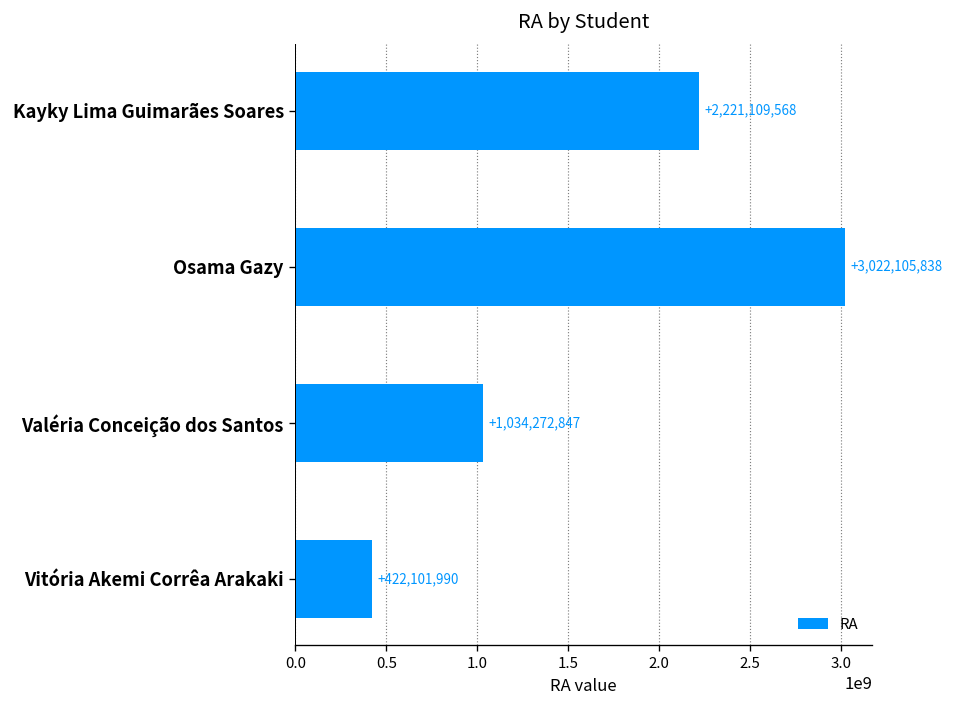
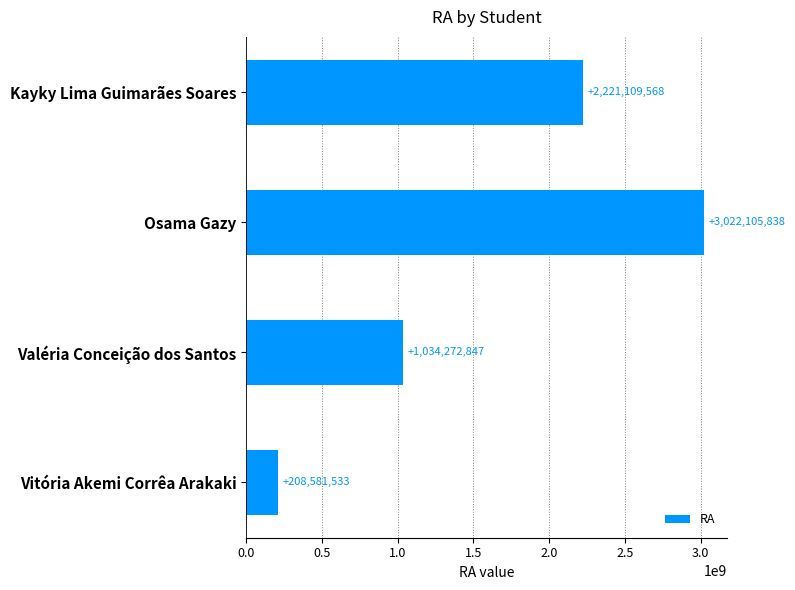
Vitória Akemi Corrêa Arakaki: +422,101,990 -> +208,581,533
